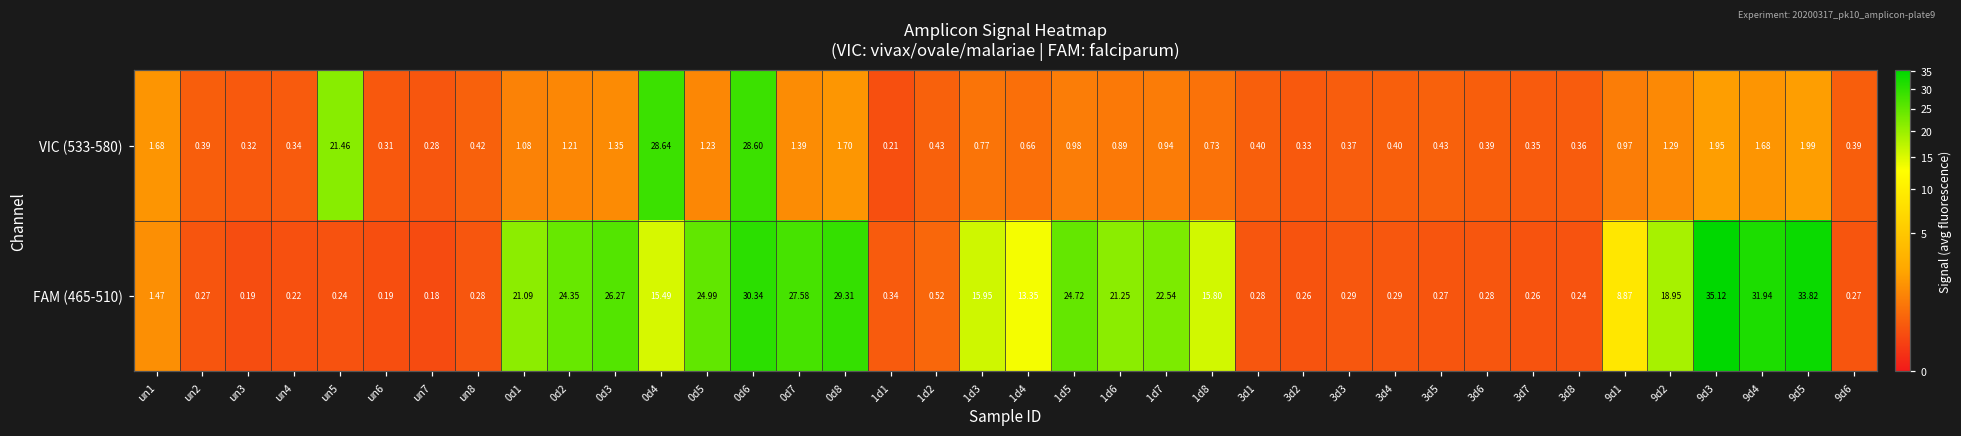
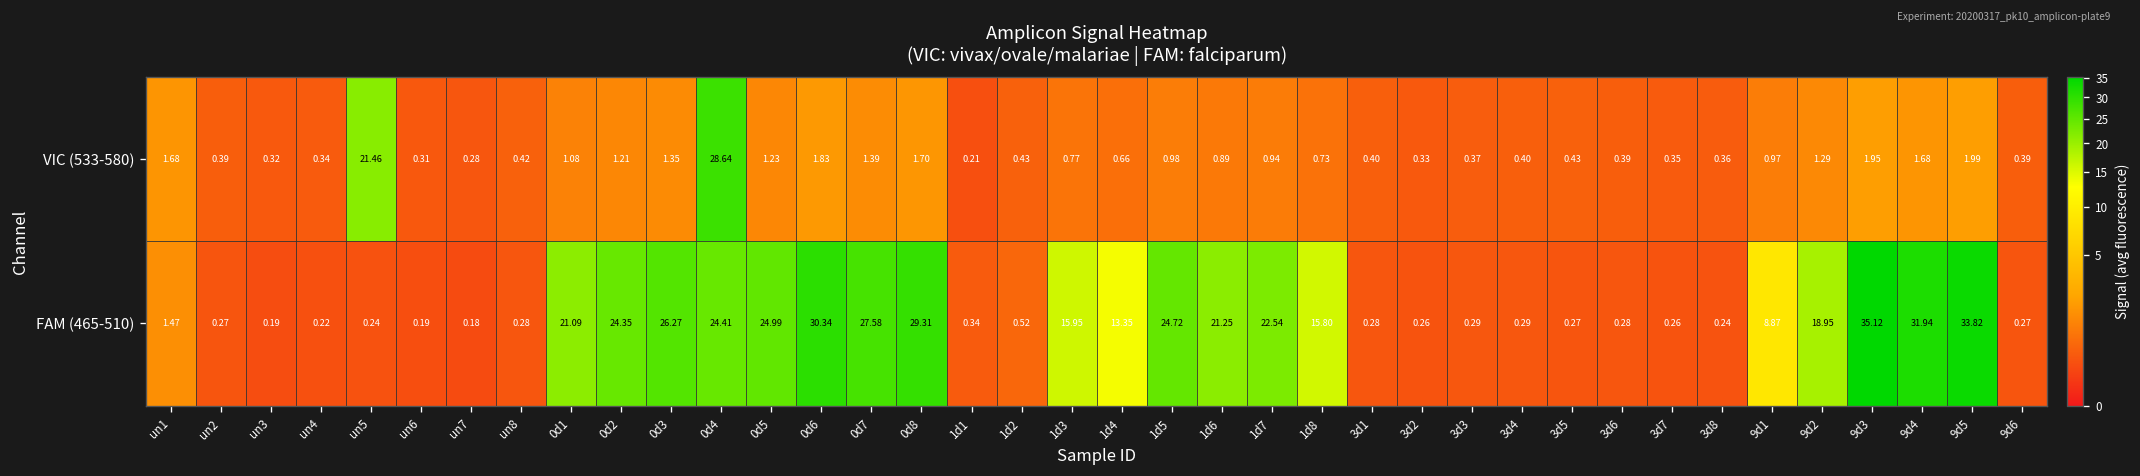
VIC (533-580), 0d6: 28.60 -> 1.83
FAM (465-510), 0d4: 15.49 -> 24.41
